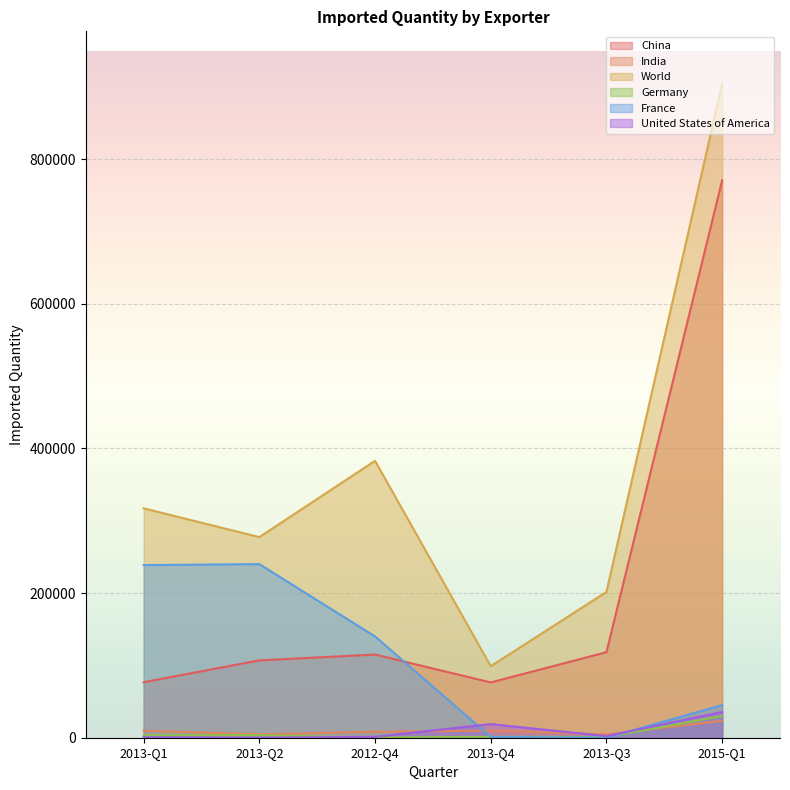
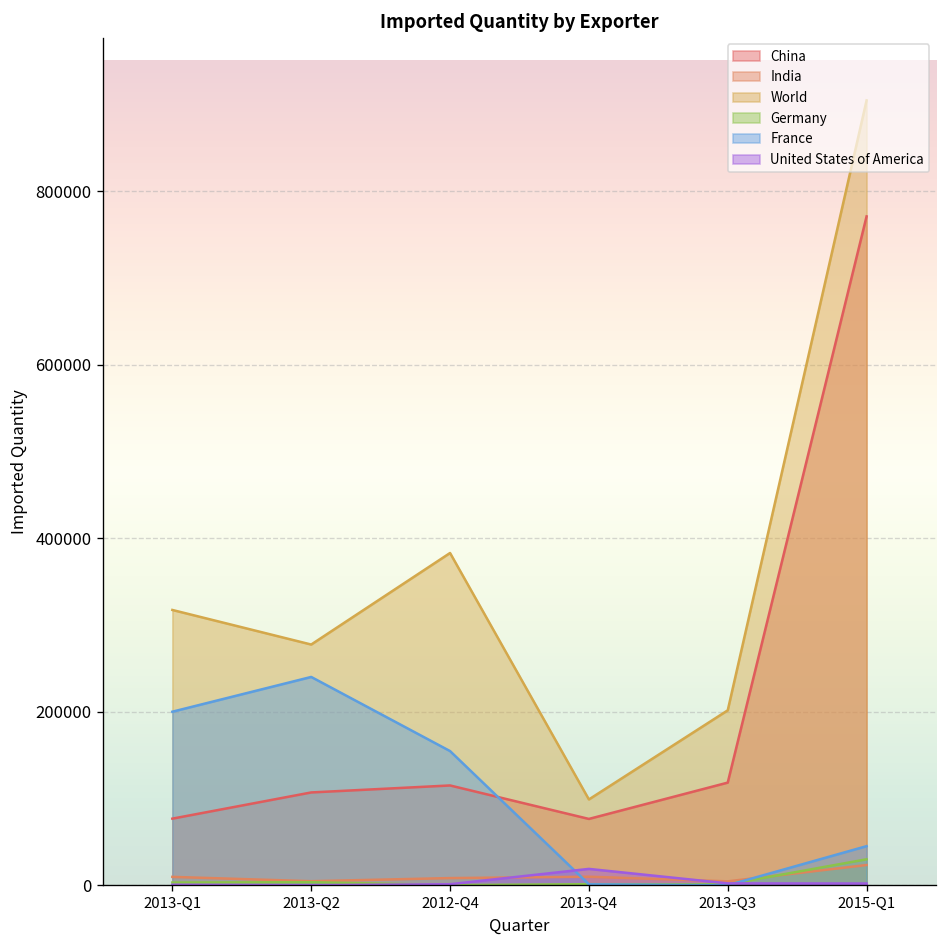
France, 2013-Q1: 240000 -> 200000
France, 2012-Q4: 140000 -> 150000
United States of America, 2015-Q1: 40000 -> 0
